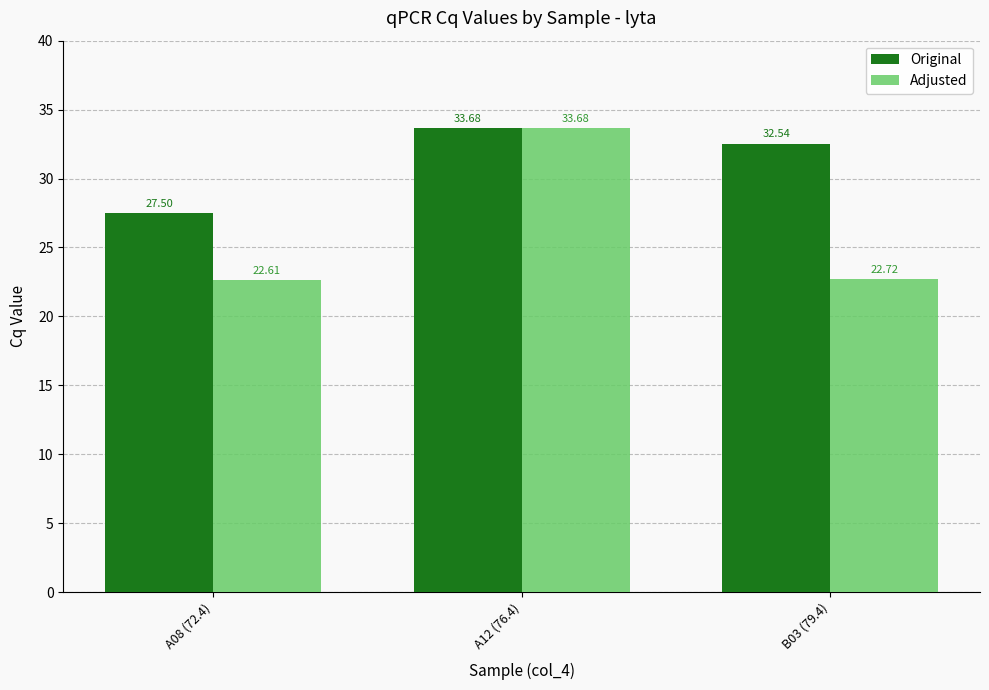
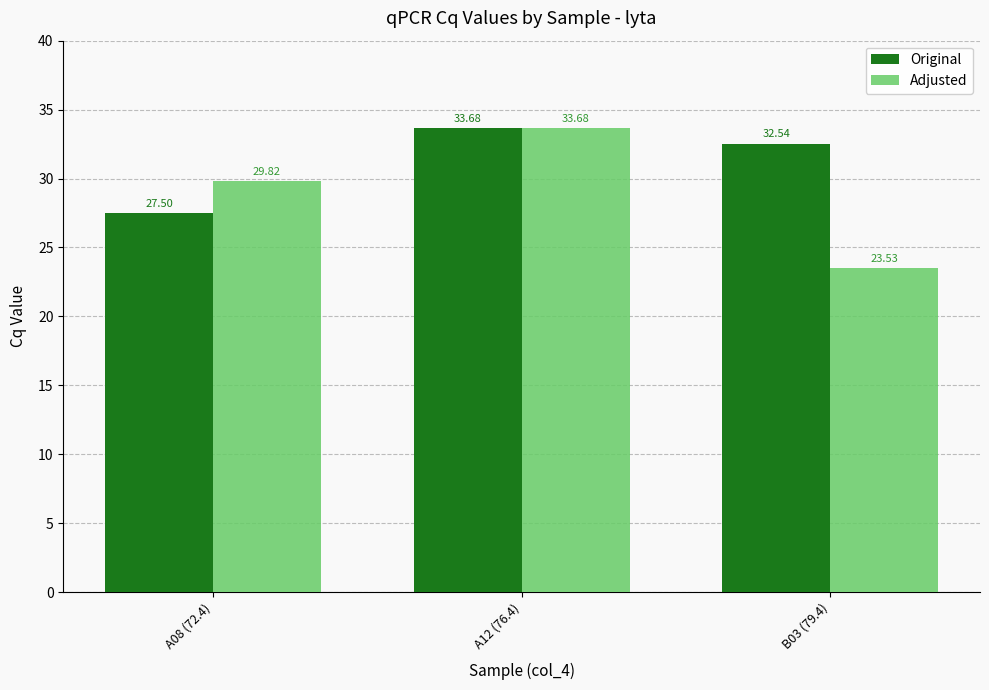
Adjusted, A08 (72.4): 22.61 -> 29.82
Adjusted, B03 (79.4): 22.72 -> 23.53
